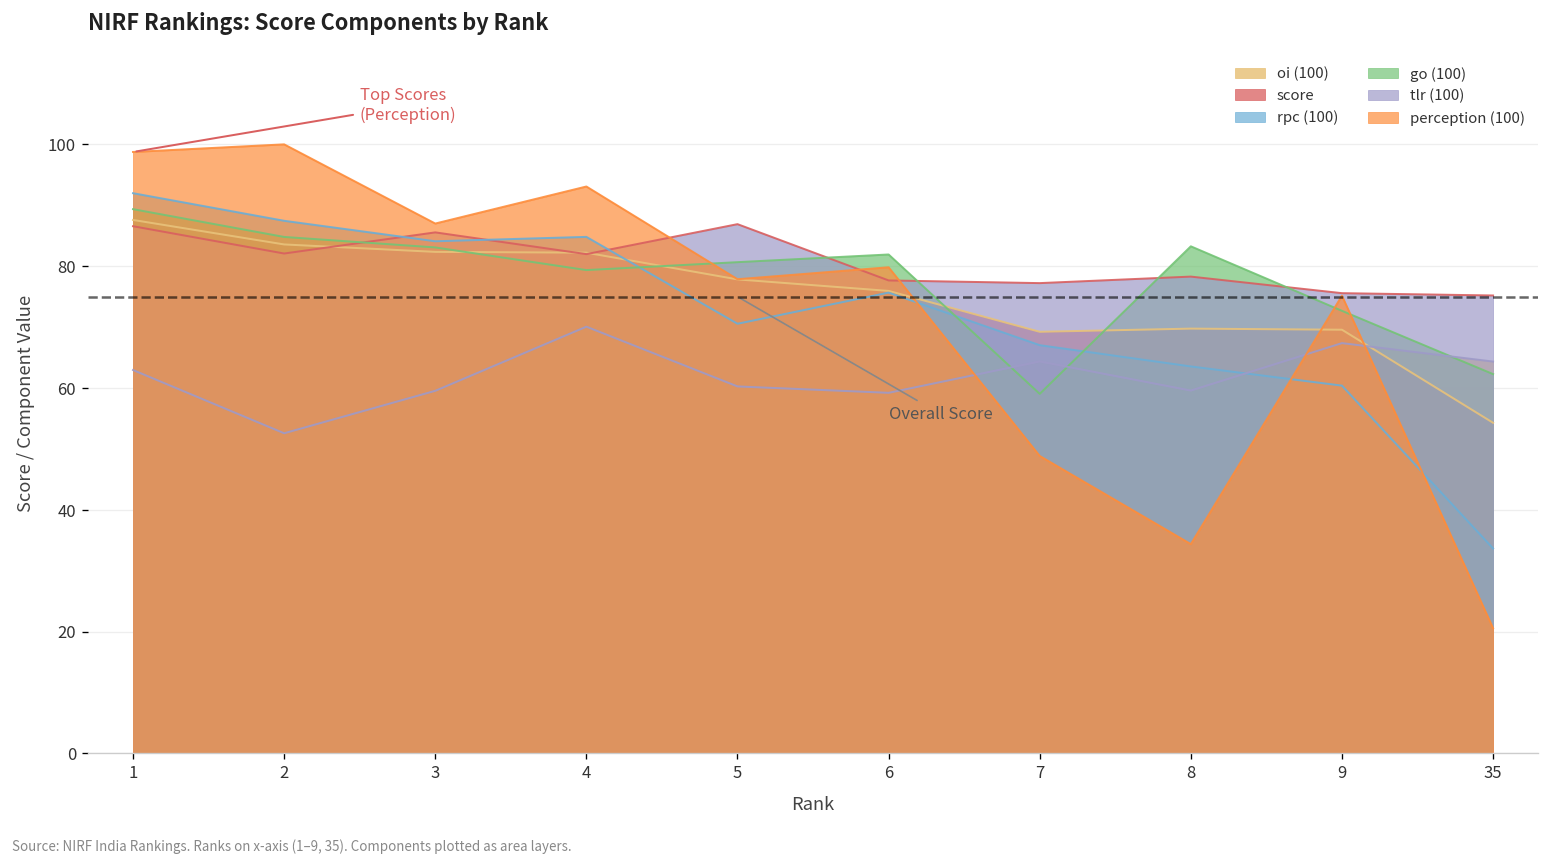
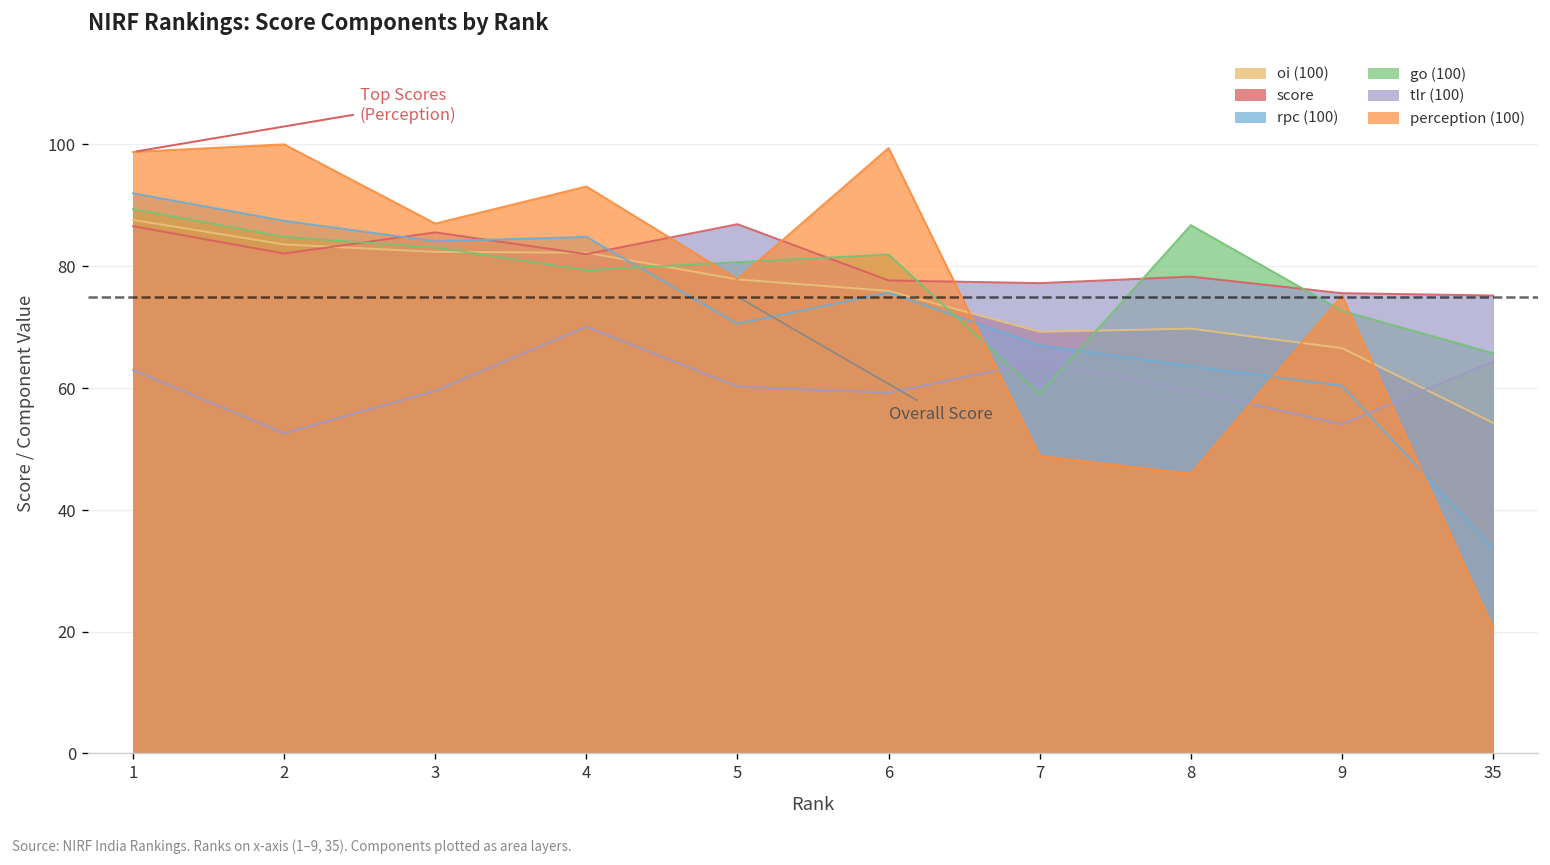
perception (100), 6: 80 -> 99
go (100), 8: 83 -> 87
perception (100), 8: 34 -> 46
oi (100), 9: 67 -> 54
score, 9: 70 -> 67
go (100), 35: 62 -> 66
